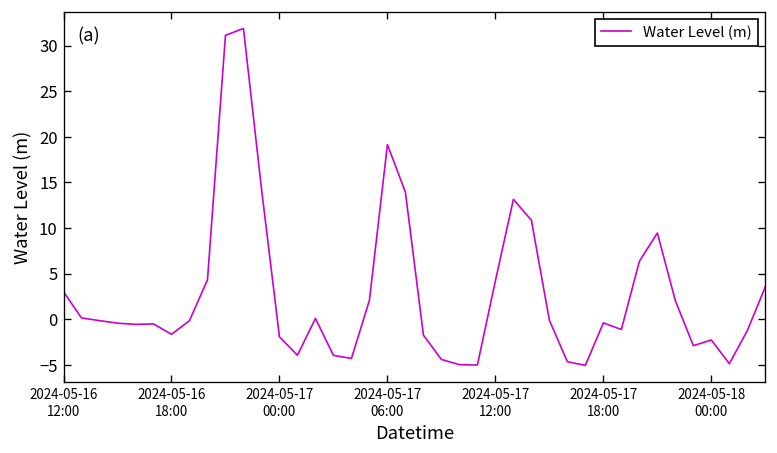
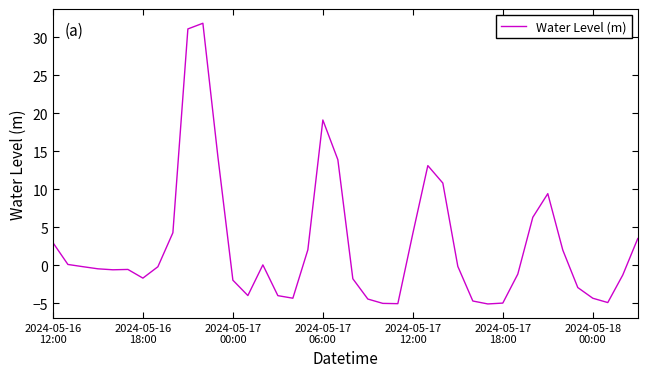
2024-05-17 18:00: 0 -> -5
2024-05-18 00:00: -2 -> -4
